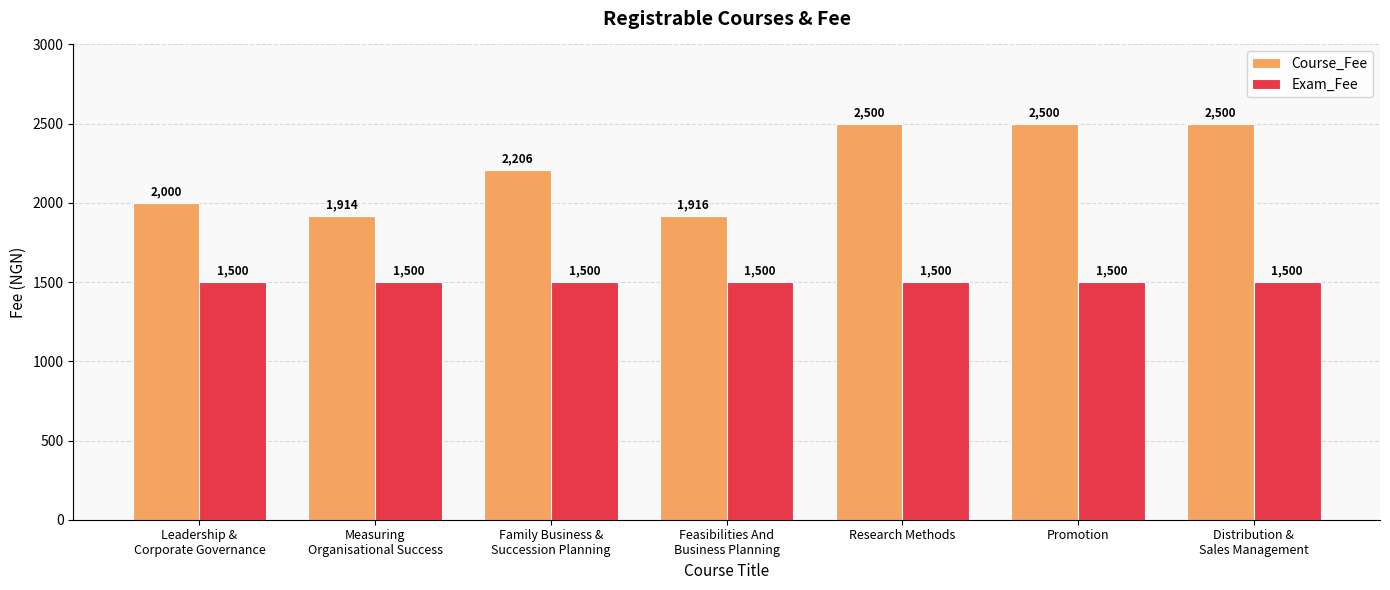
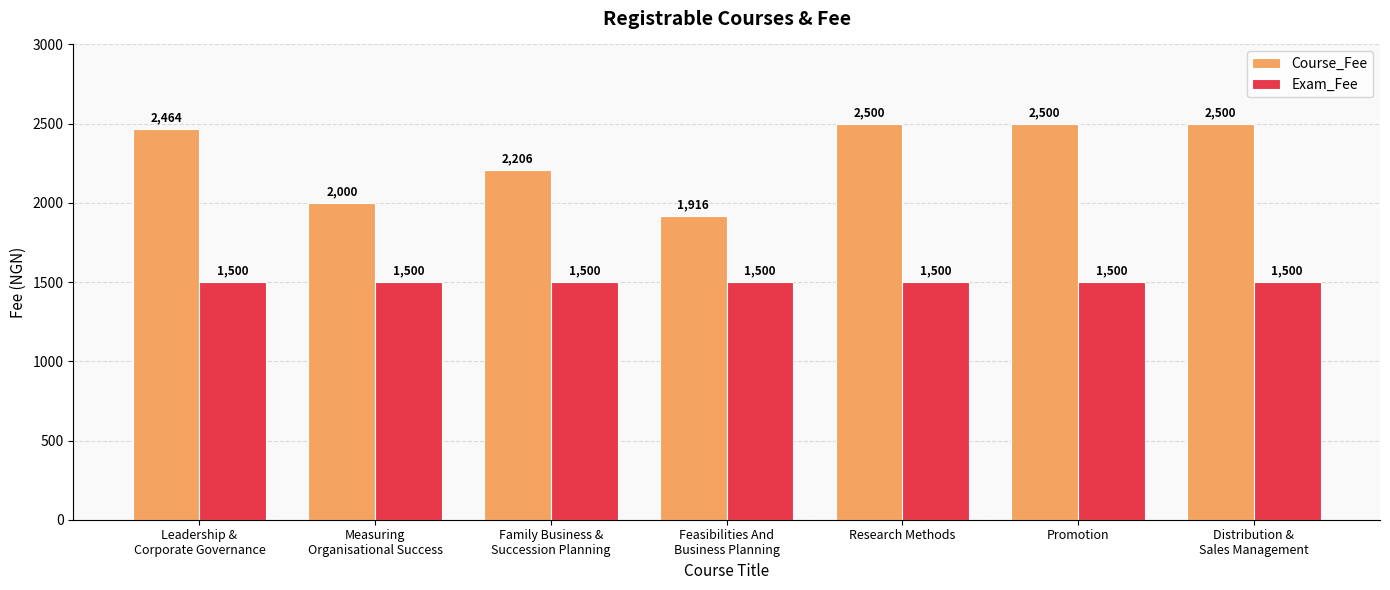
Course_Fee, Leadership & Corporate Governance: 2,000 -> 2,464
Course_Fee, Measuring Organisational Success: 1,914 -> 2,000
